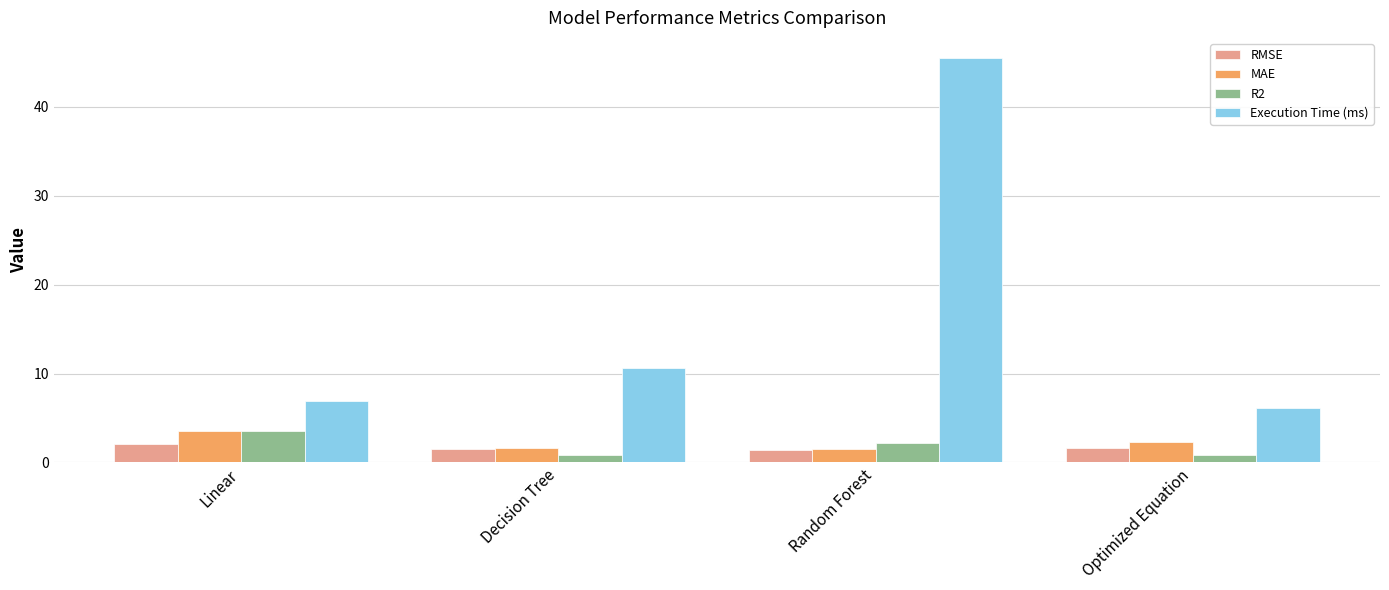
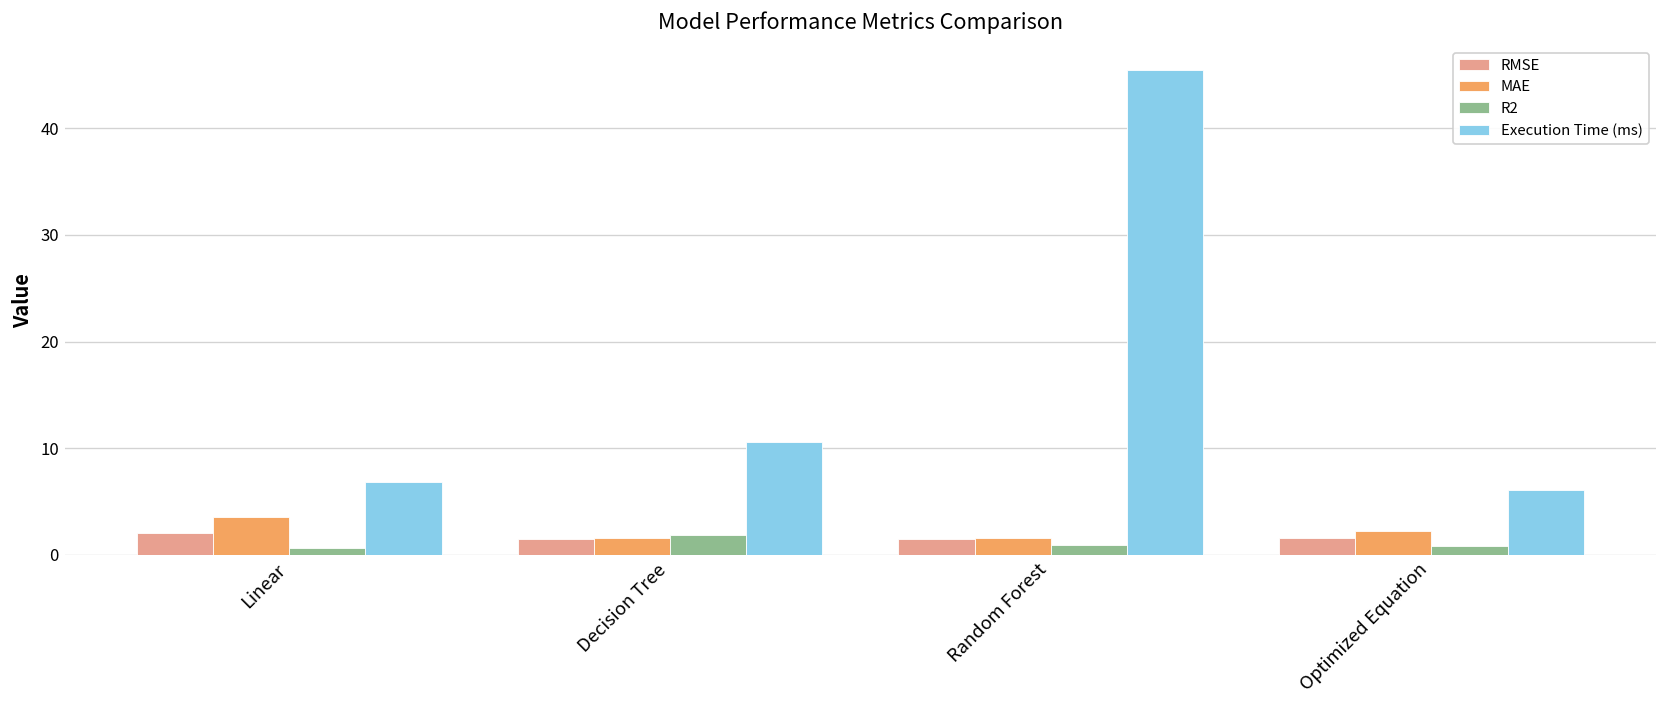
R2, Linear: 4 -> 1
R2, Decision Tree: 1 -> 2
R2, Random Forest: 2 -> 1
